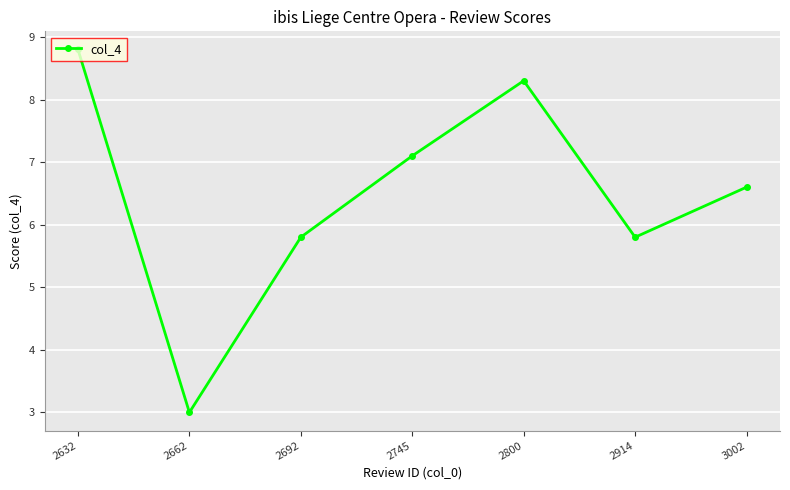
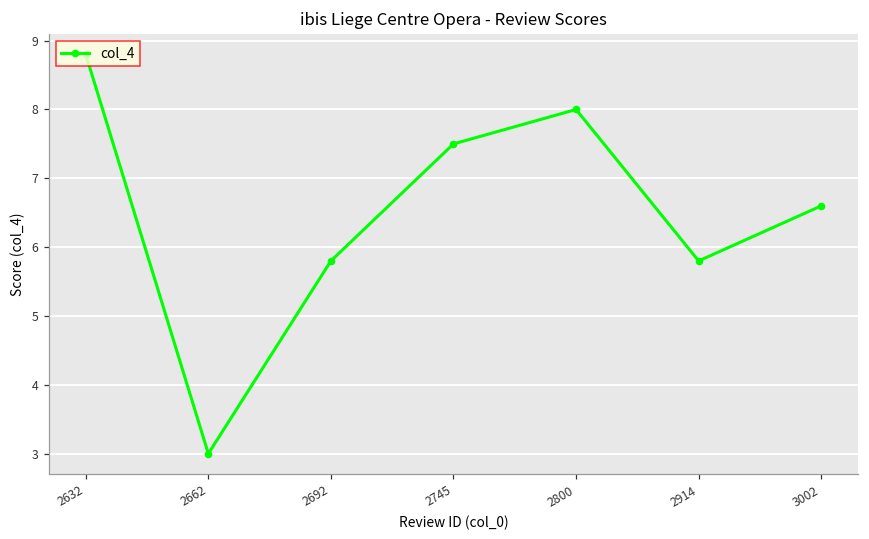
2745: 7.1 -> 7.5
2800: 8.3 -> 8.0
